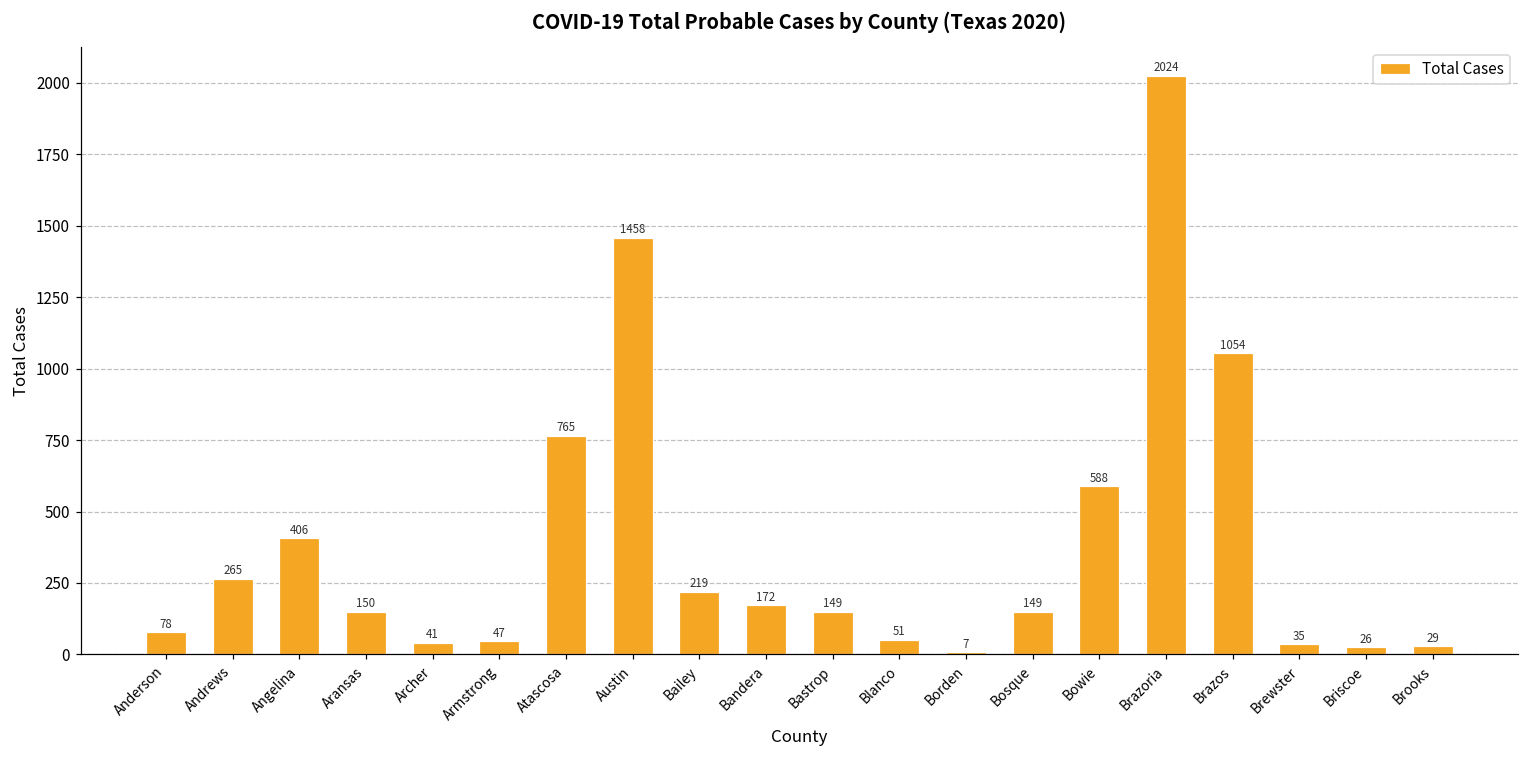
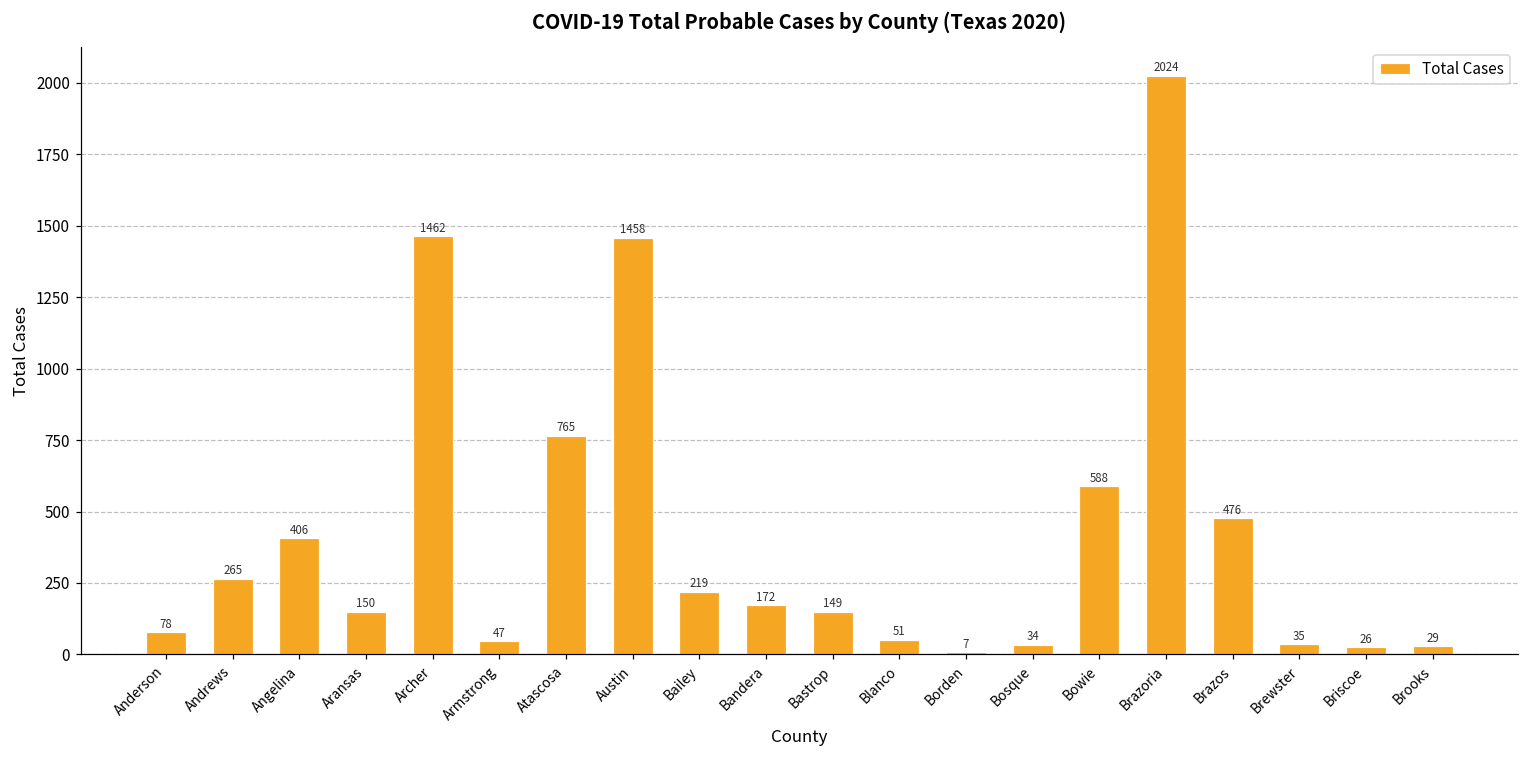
Archer: 41 -> 1462
Bosque: 149 -> 34
Brazos: 1054 -> 476
